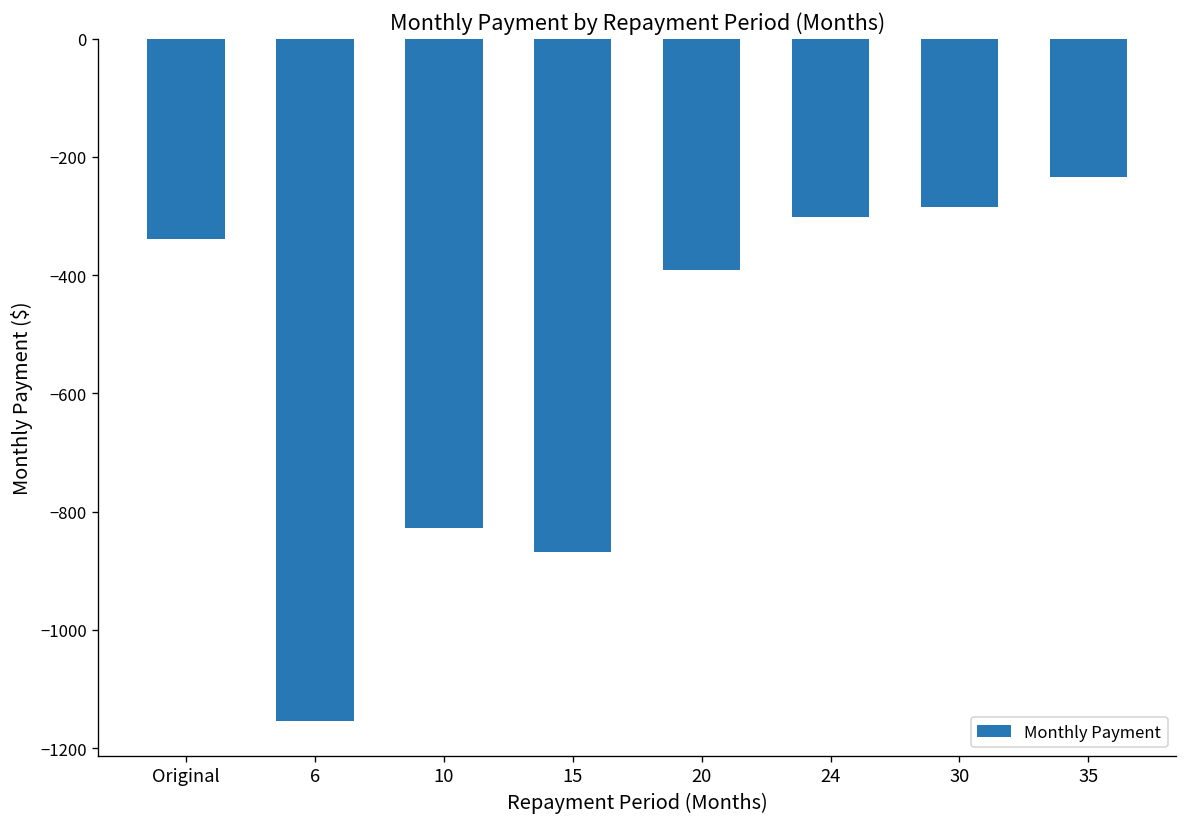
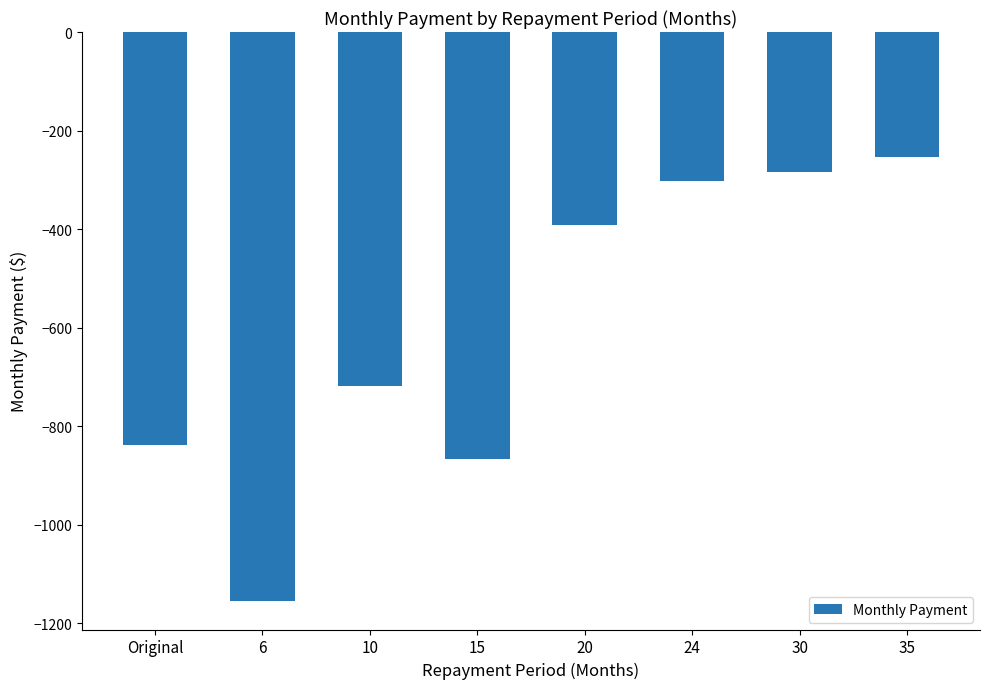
Original: -340 -> -840
10: -830 -> -720
35: -230 -> -250
